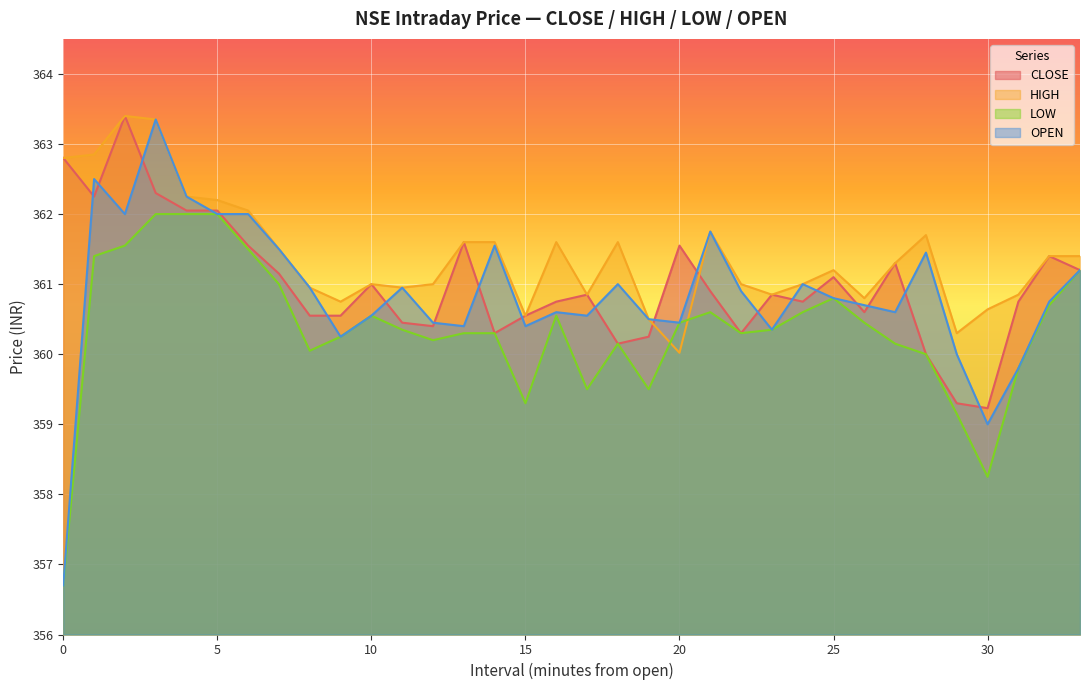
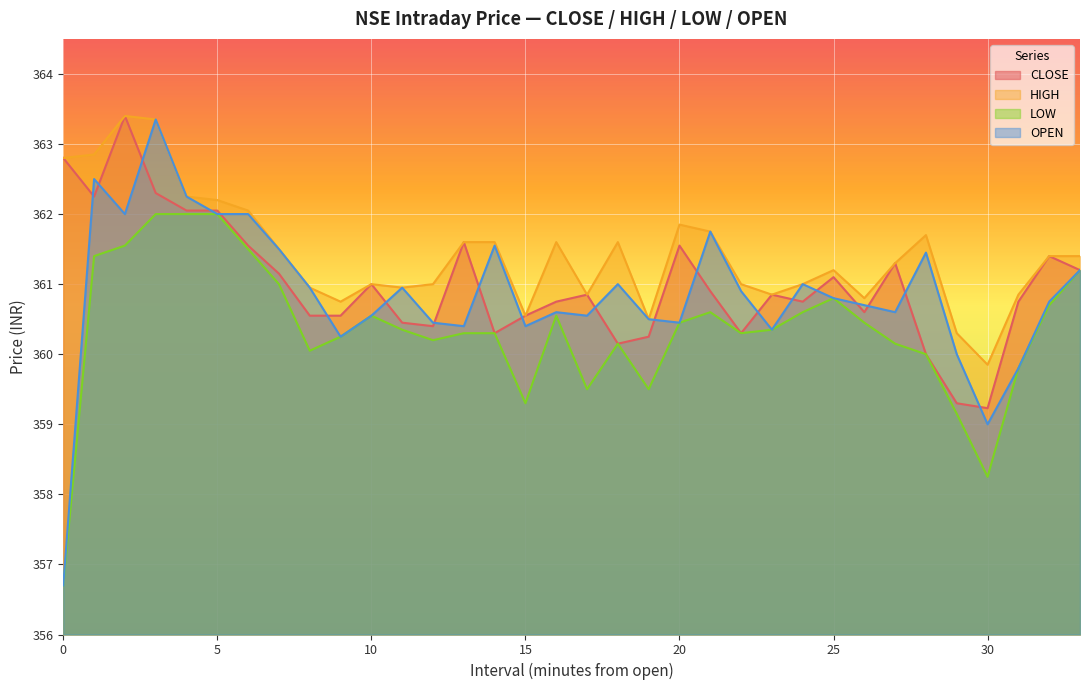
HIGH, 20: 360.0 -> 361.9
HIGH, 30: 360.6 -> 359.9
